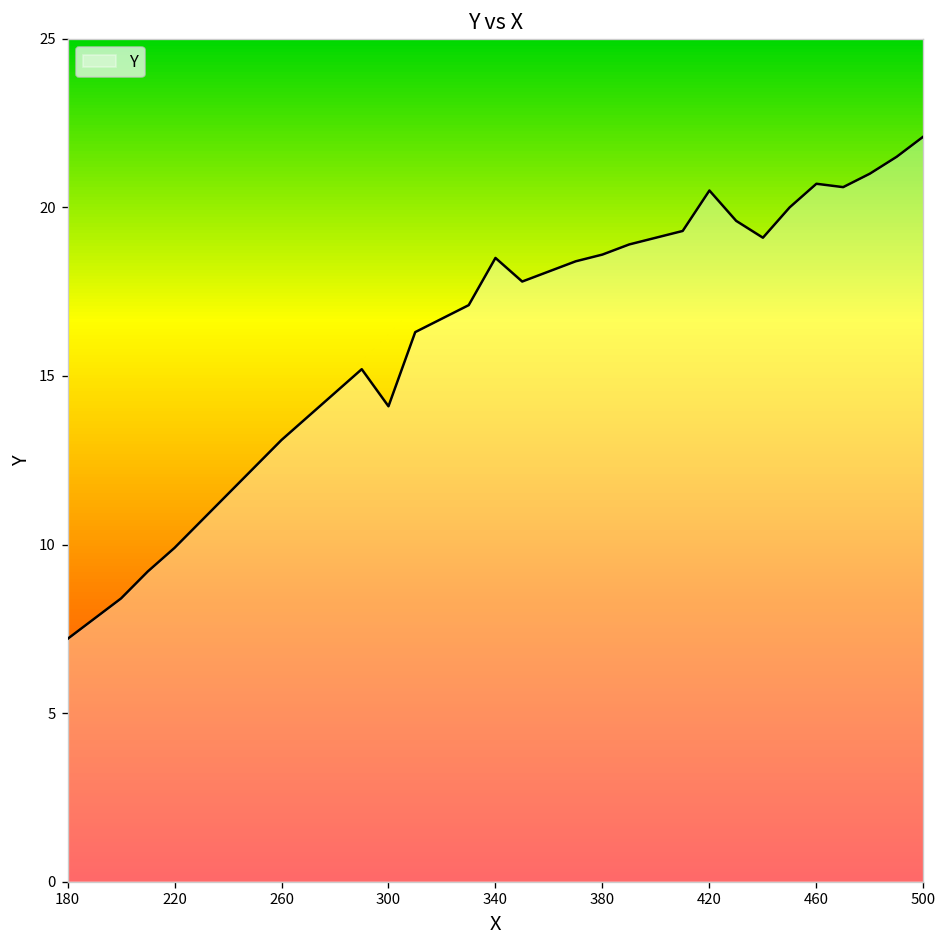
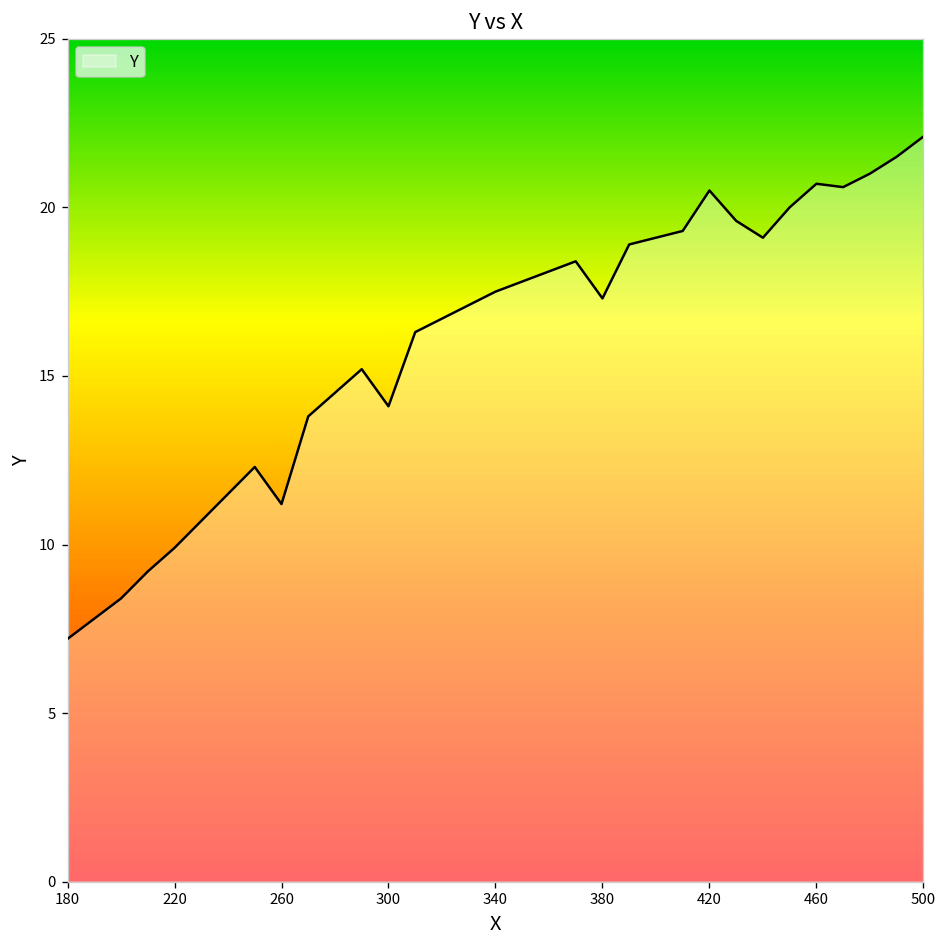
260: 13.1 -> 11.2
340: 18.5 -> 17.5
380: 18.6 -> 17.3
